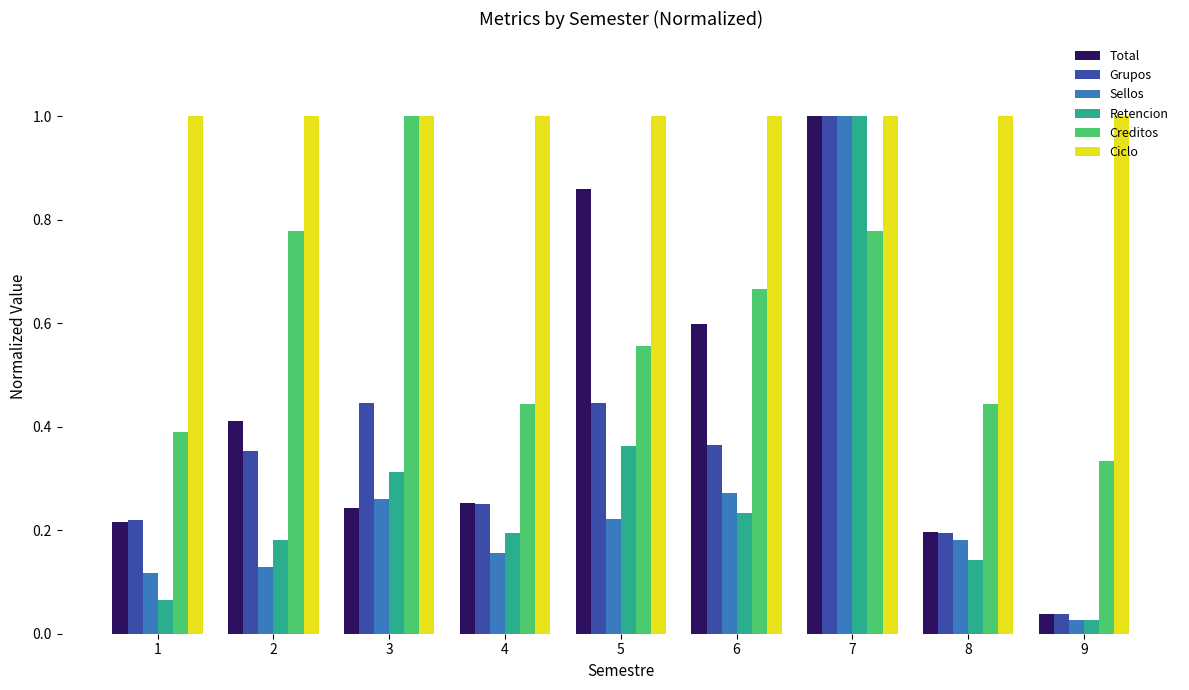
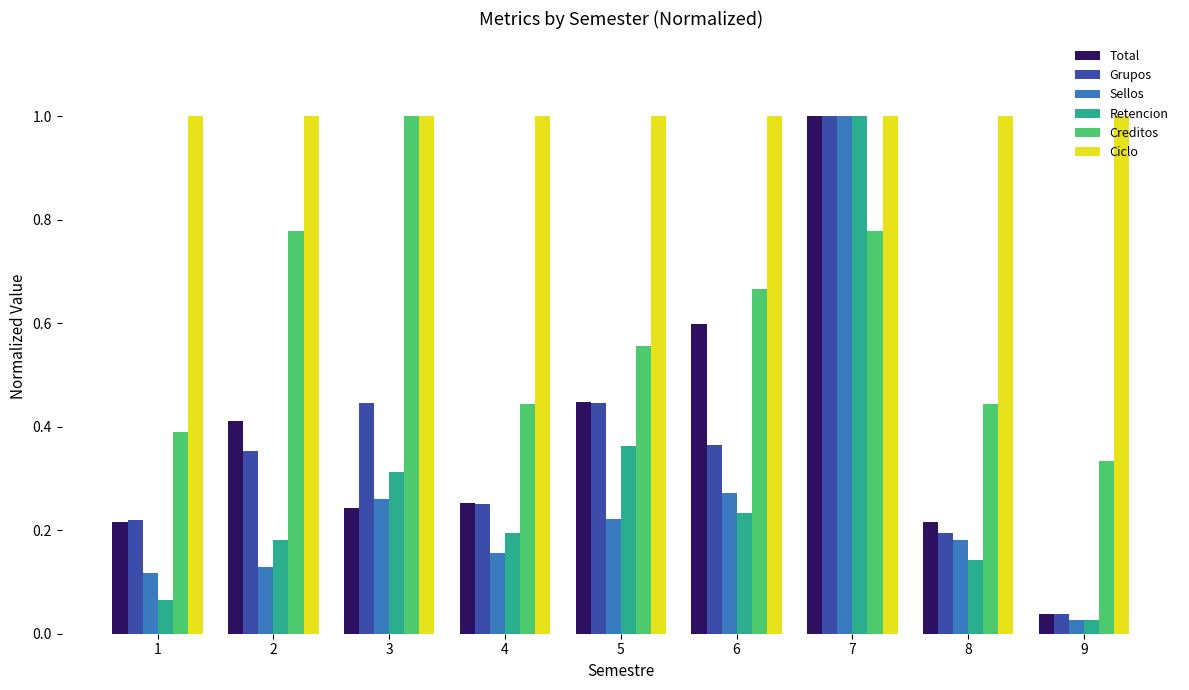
Total, 5: 0.86 -> 0.45
Total, 8: 0.20 -> 0.21
